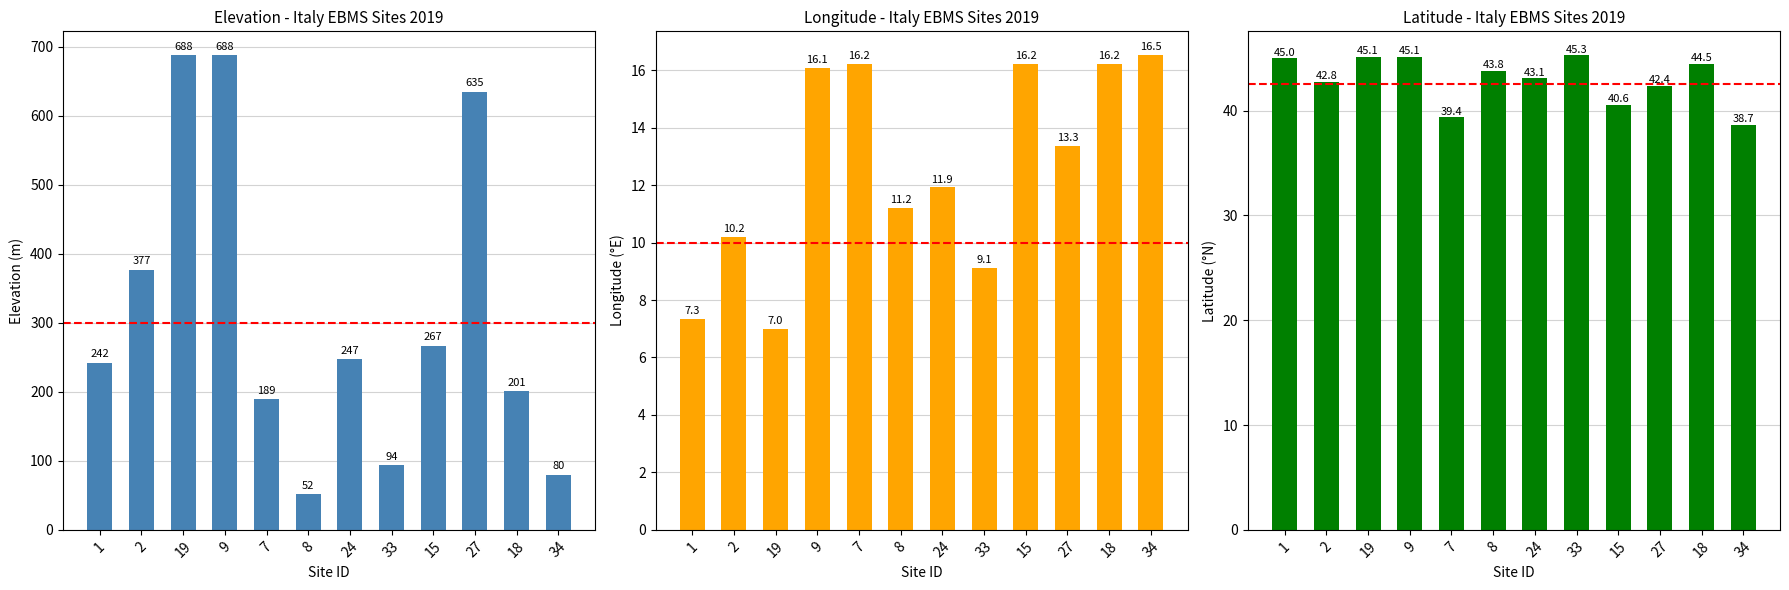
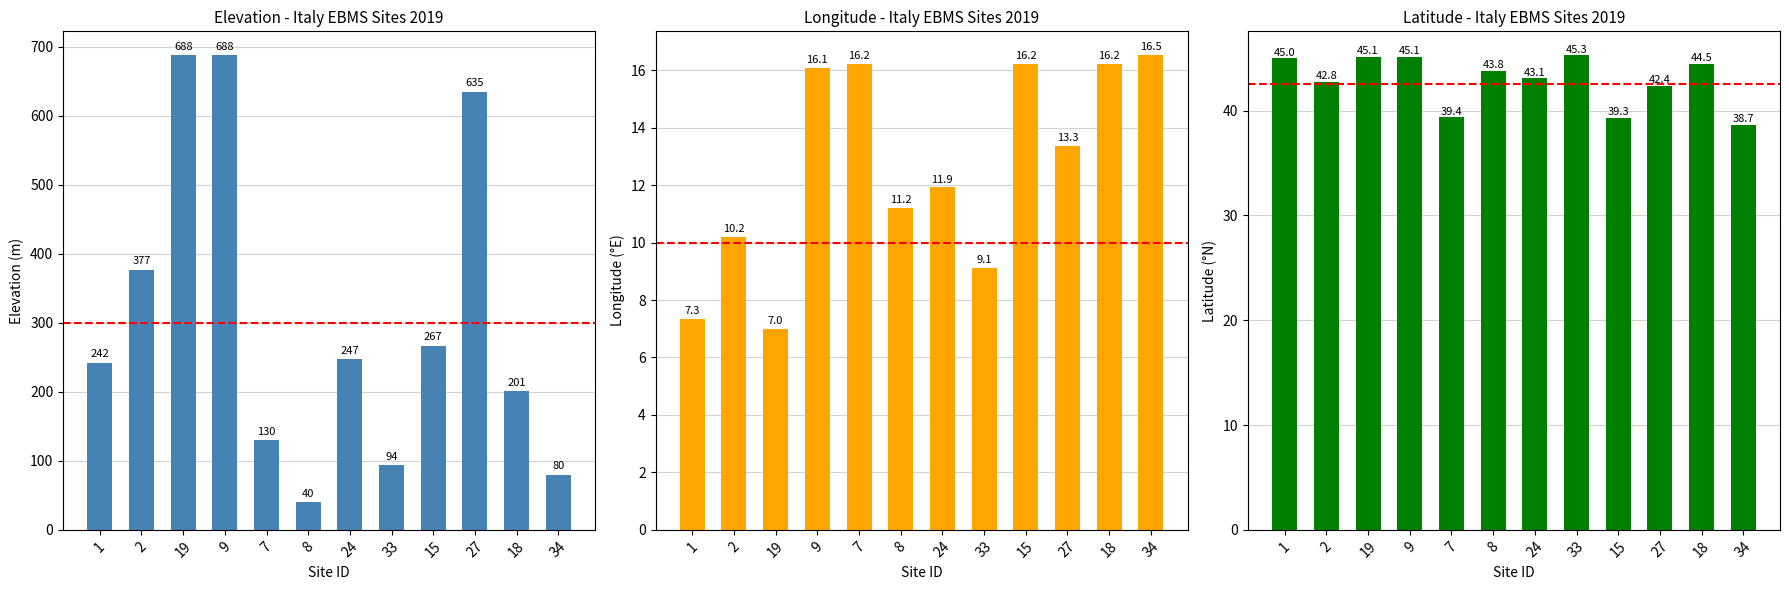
Elevation - Italy EBMS Sites 2019, 7: 189 -> 130
Elevation - Italy EBMS Sites 2019, 8: 52 -> 40
Latitude - Italy EBMS Sites 2019, 15: 40.6 -> 39.3
